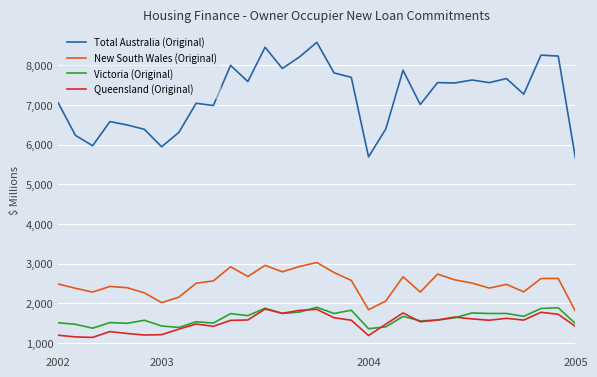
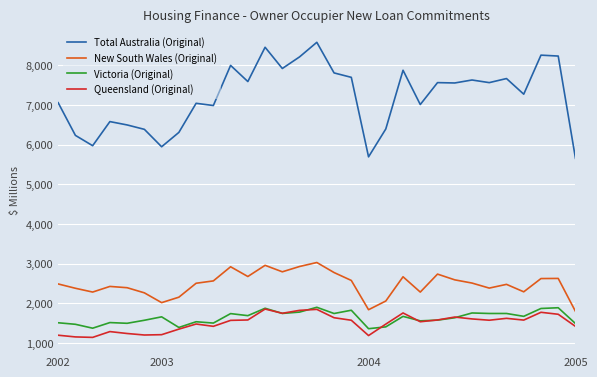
Victoria (Original), 2003: 1,400 -> 1,700
